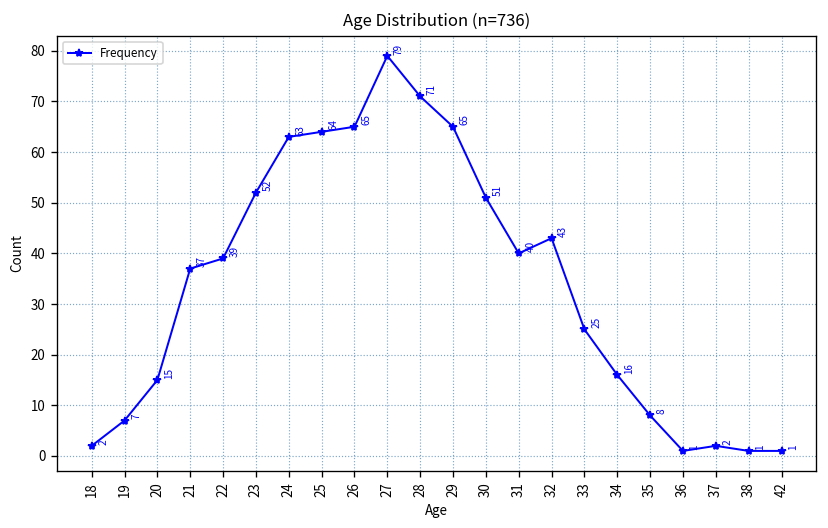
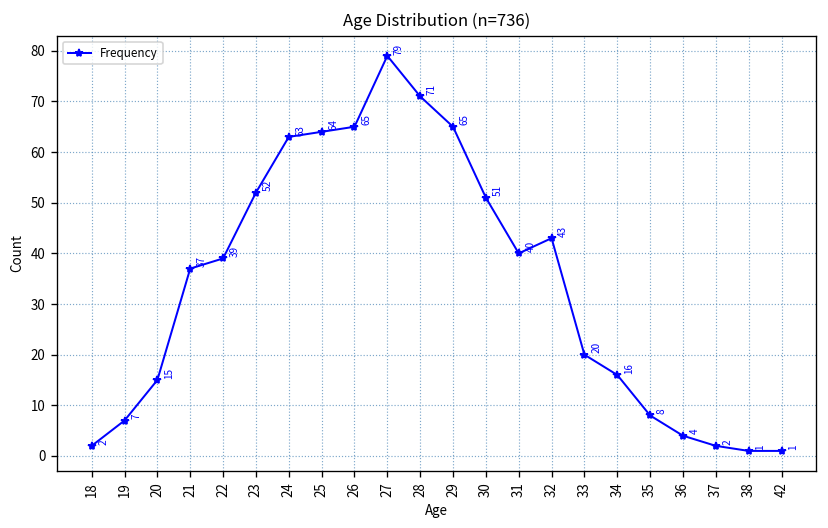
33: 25 -> 20
36: 1 -> 4
